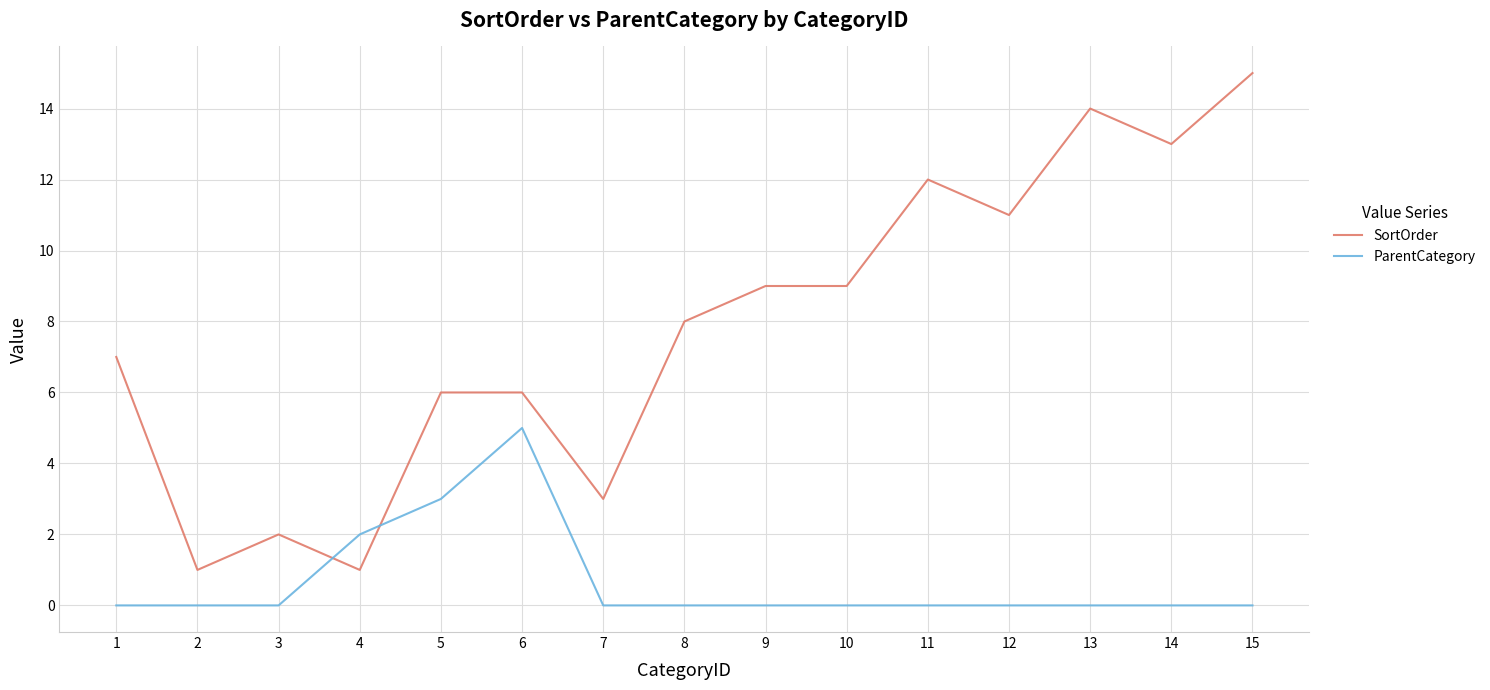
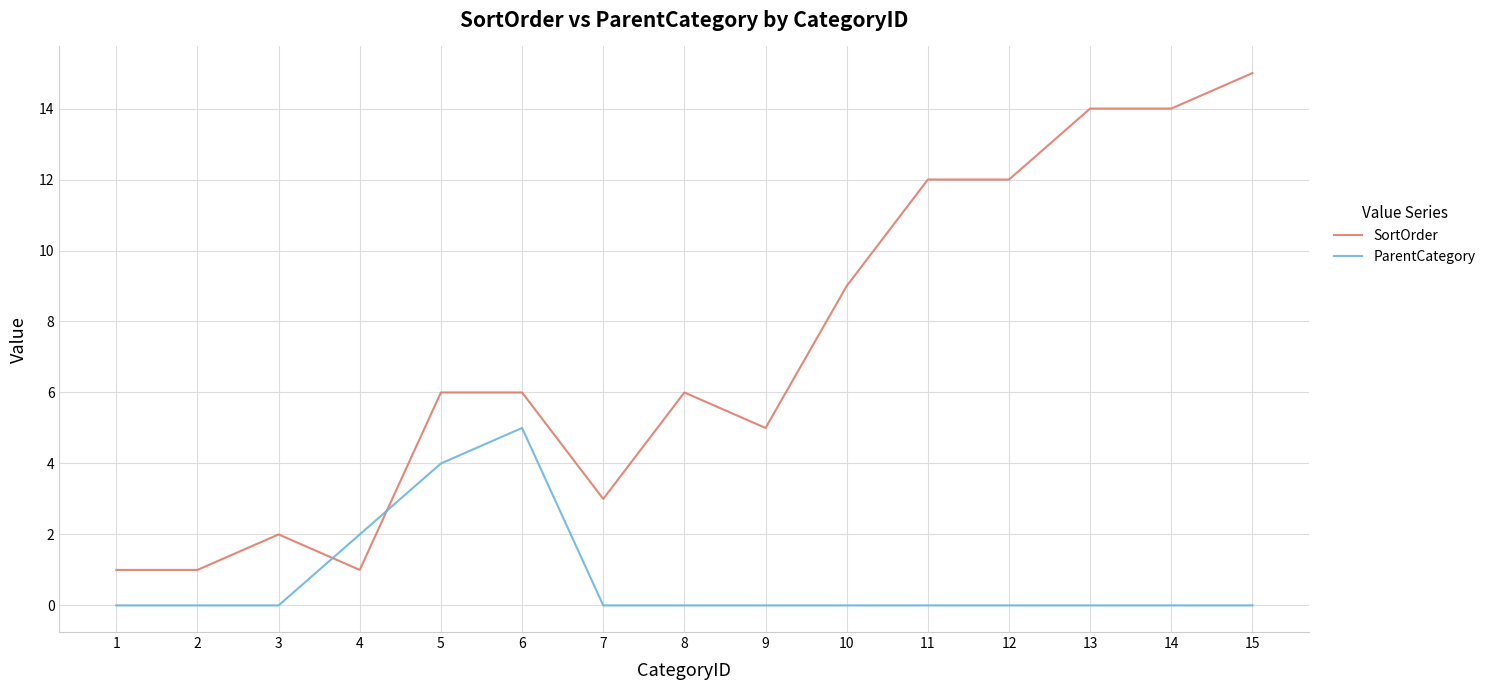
SortOrder, 1: 7 -> 1
ParentCategory, 5: 3 -> 4
SortOrder, 8: 8 -> 6
SortOrder, 9: 9 -> 5
SortOrder, 12: 11 -> 12
SortOrder, 14: 13 -> 14
